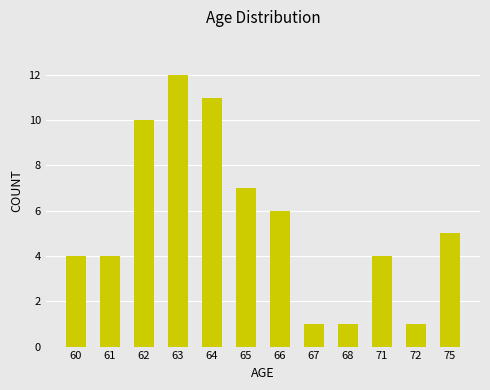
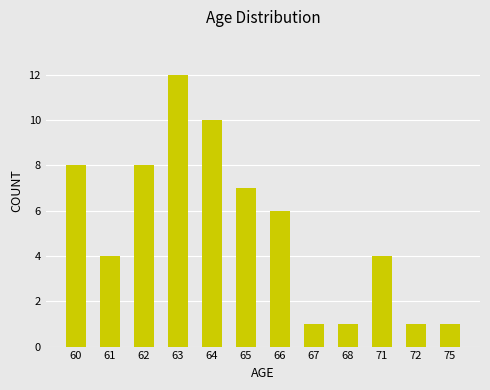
60: 4 -> 8
62: 10 -> 8
64: 11 -> 10
75: 5 -> 1
